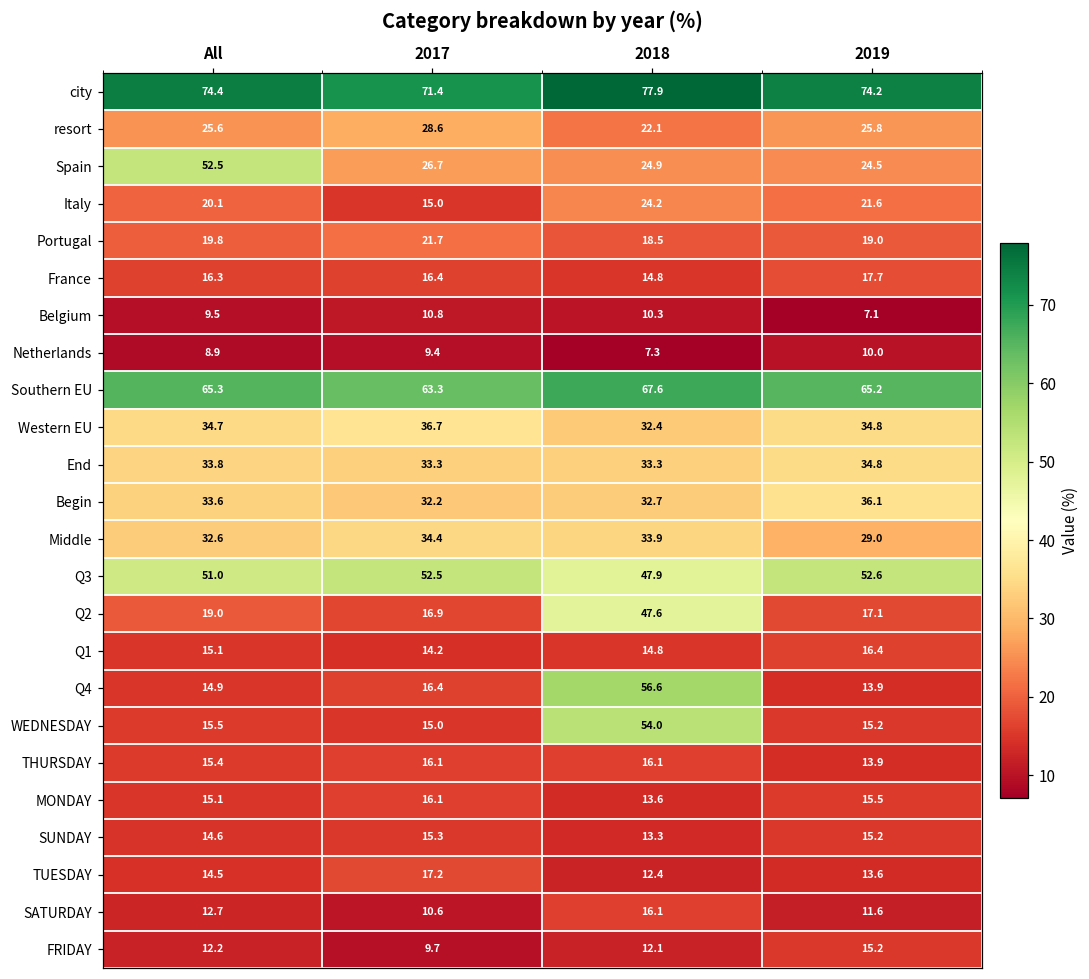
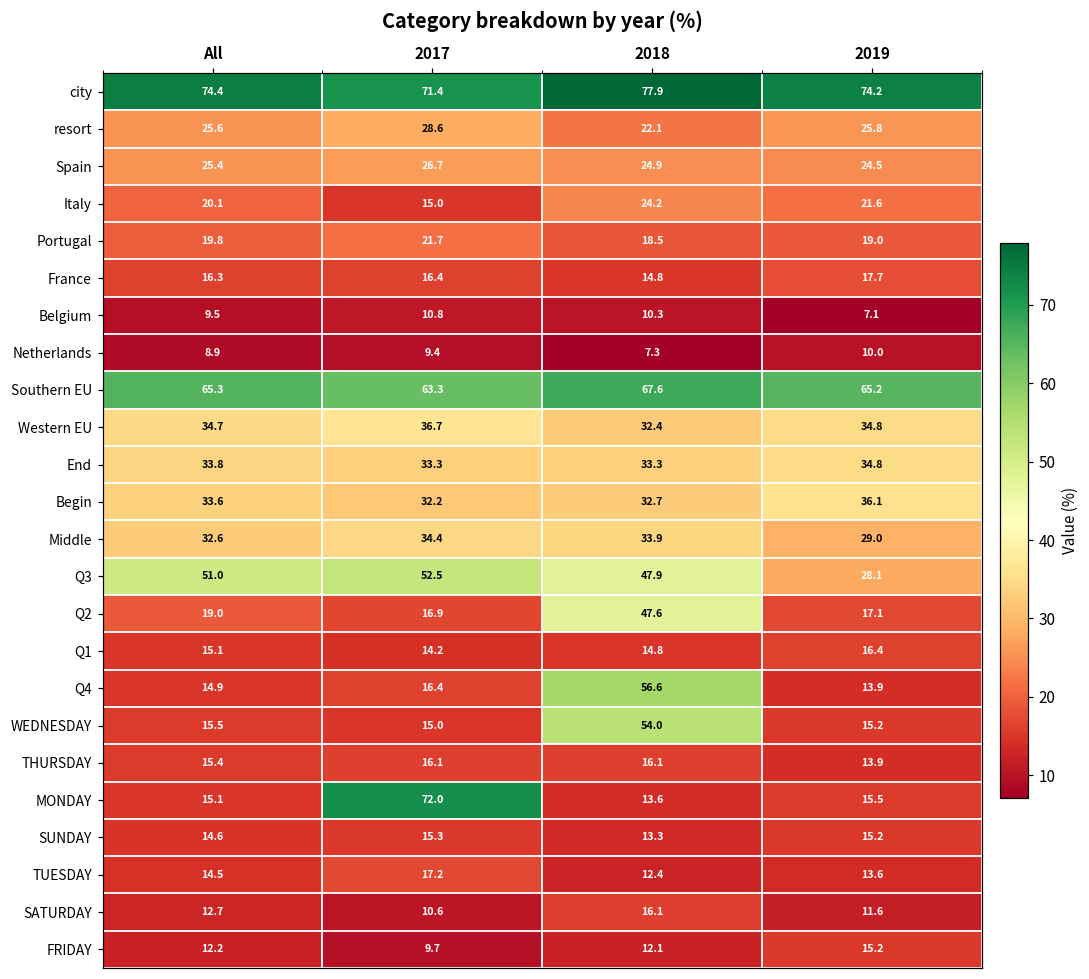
Spain, All: 52.5 -> 25.4
Q3, 2019: 52.6 -> 28.1
MONDAY, 2017: 16.1 -> 72.0
